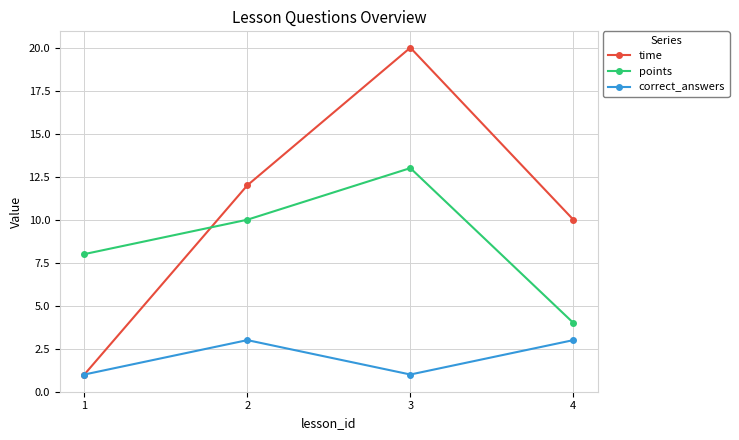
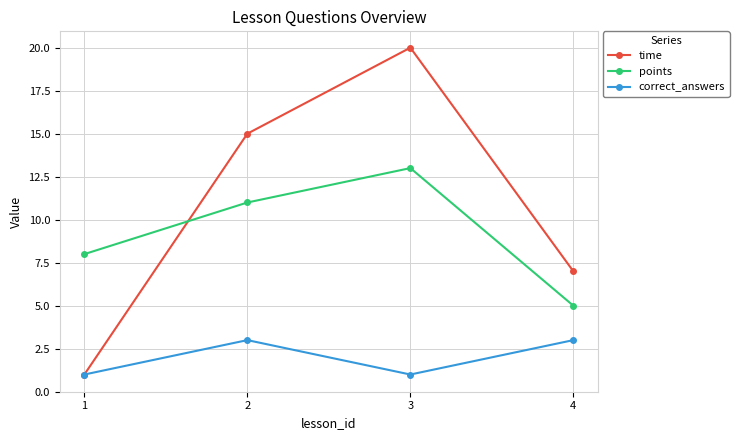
time, 2: 12 -> 15
points, 2: 10 -> 11
time, 4: 10 -> 7
points, 4: 4 -> 5
